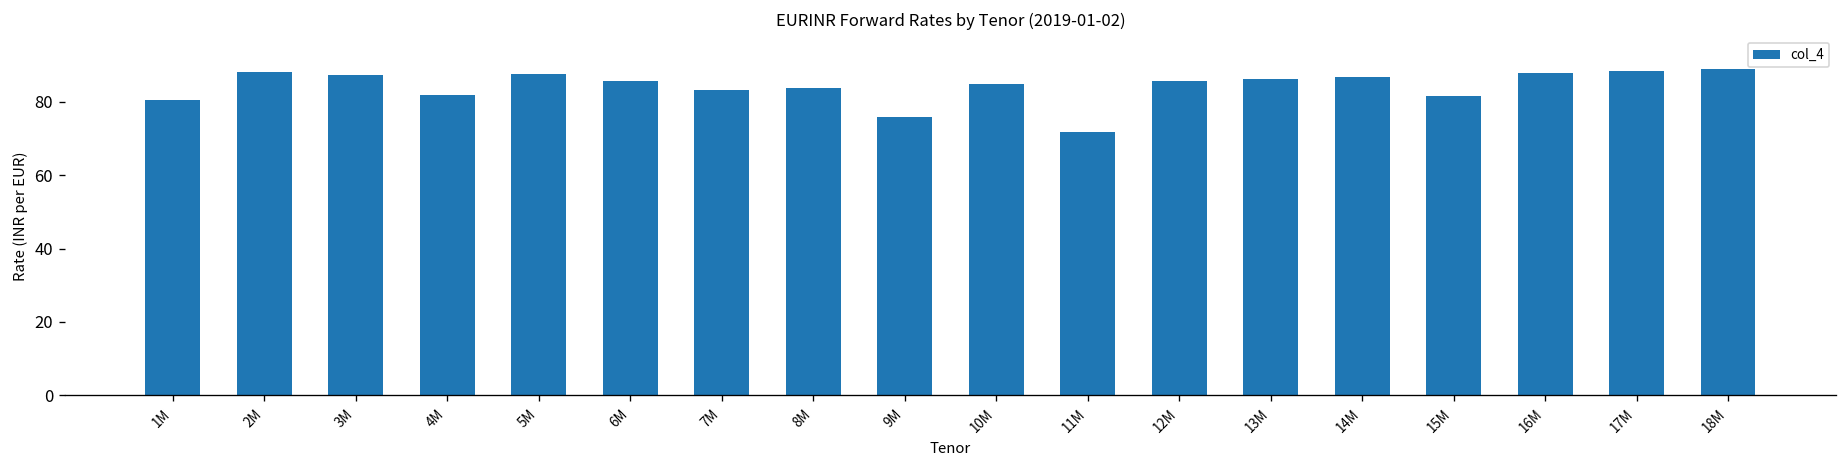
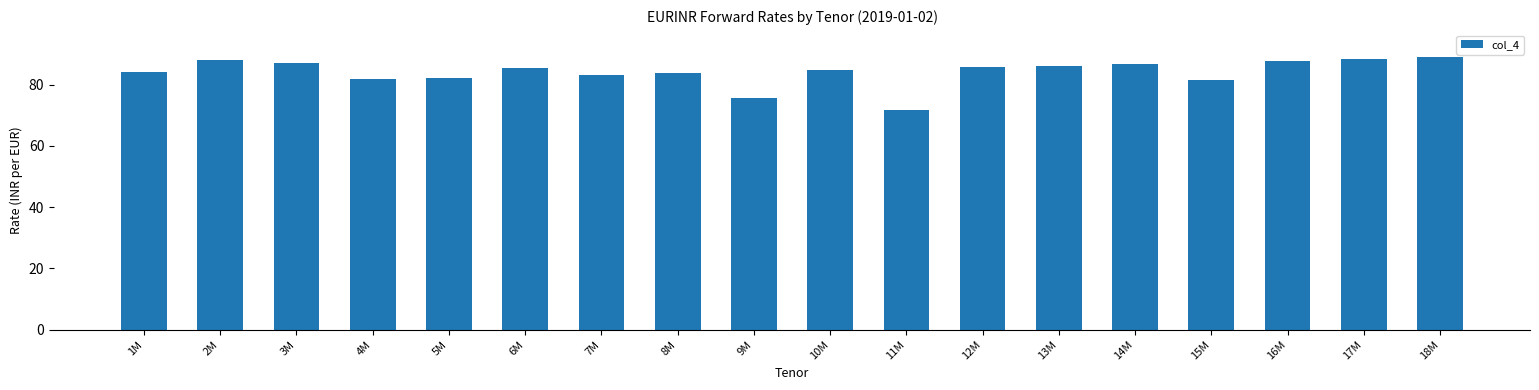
1M: 80 -> 84
5M: 87 -> 82
